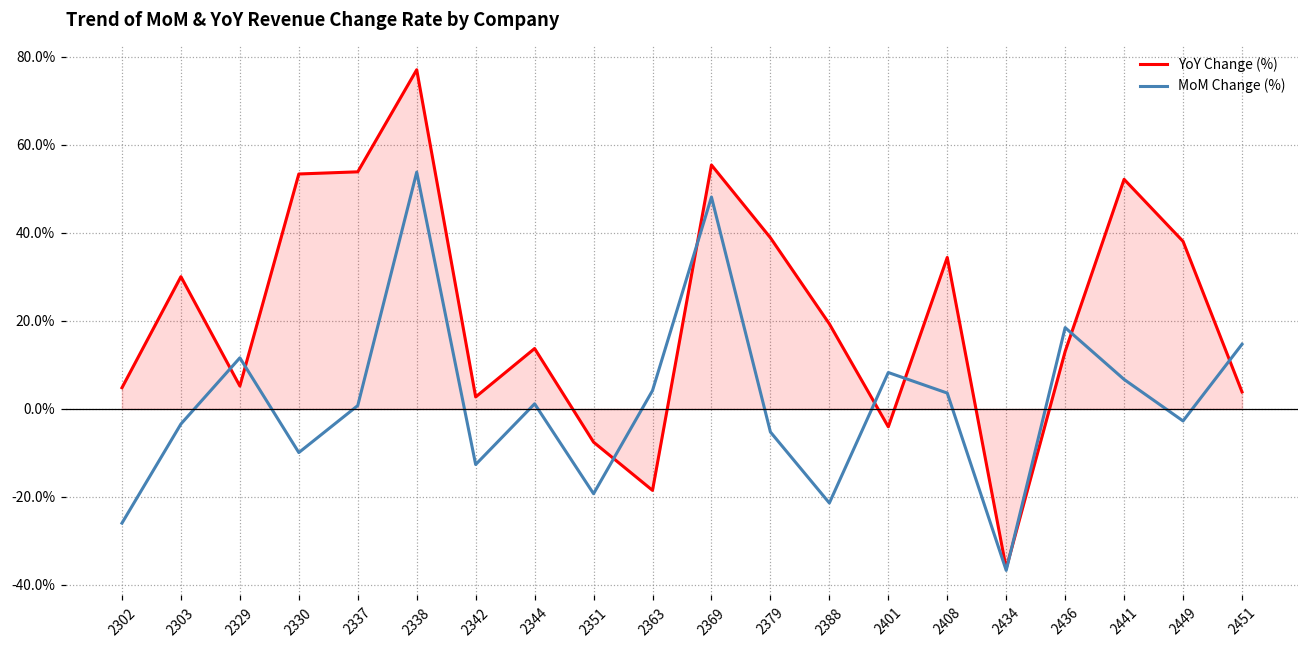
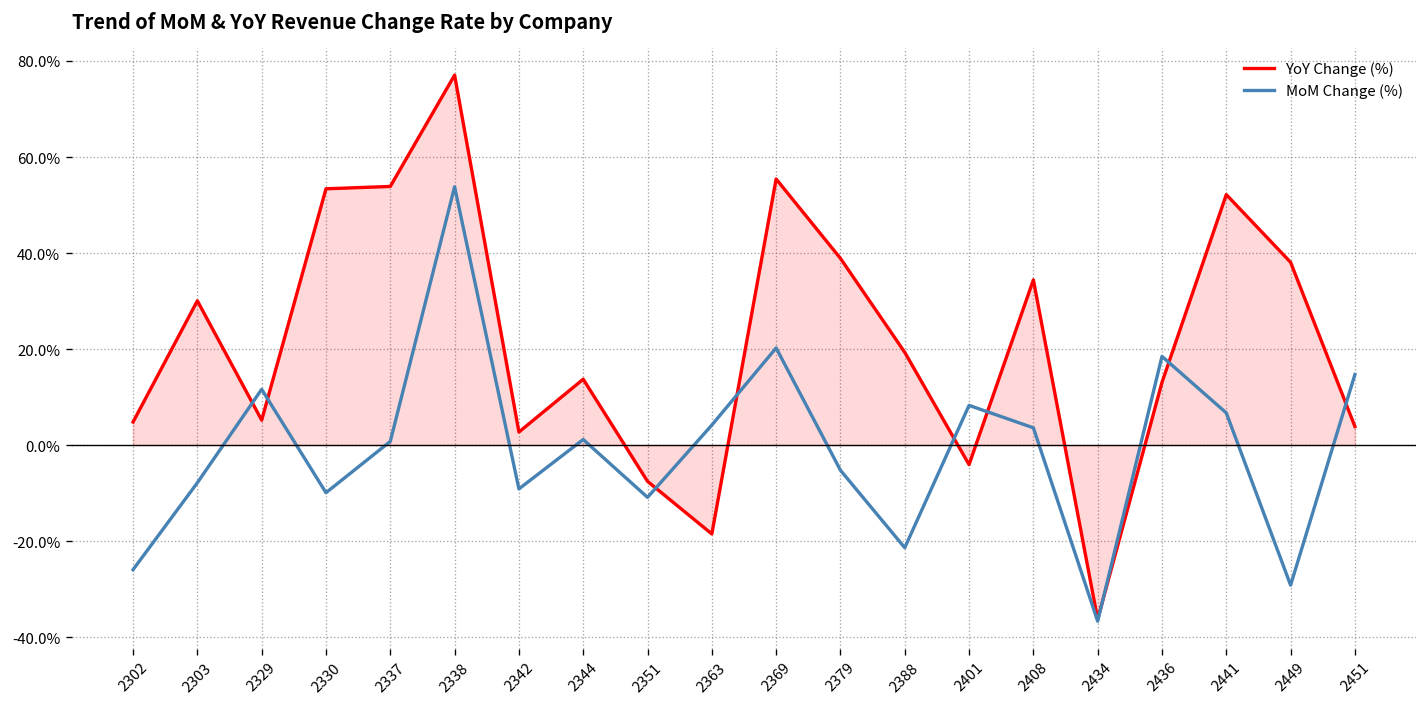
MoM Change (%), 2303: -3% -> -8%
MoM Change (%), 2342: -13% -> -9%
MoM Change (%), 2351: -19% -> -11%
MoM Change (%), 2369: 48% -> 20%
MoM Change (%), 2449: -3% -> -29%
